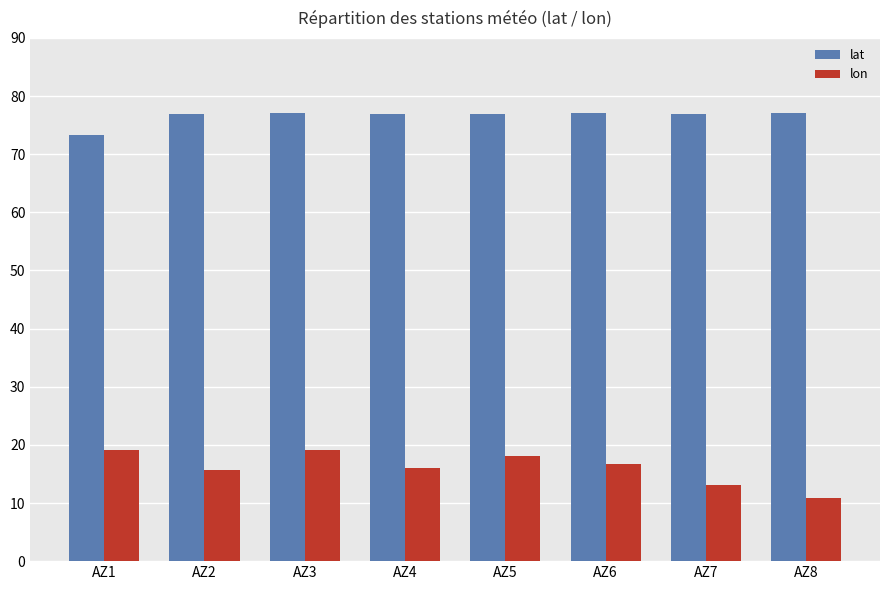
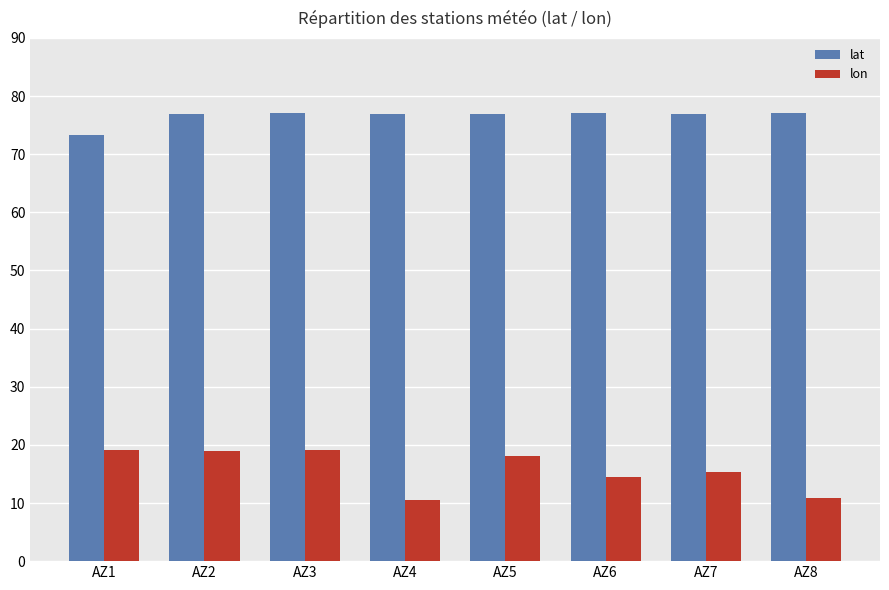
lon, AZ2: 16 -> 19
lon, AZ4: 16 -> 11
lon, AZ6: 17 -> 15
lon, AZ7: 13 -> 15
